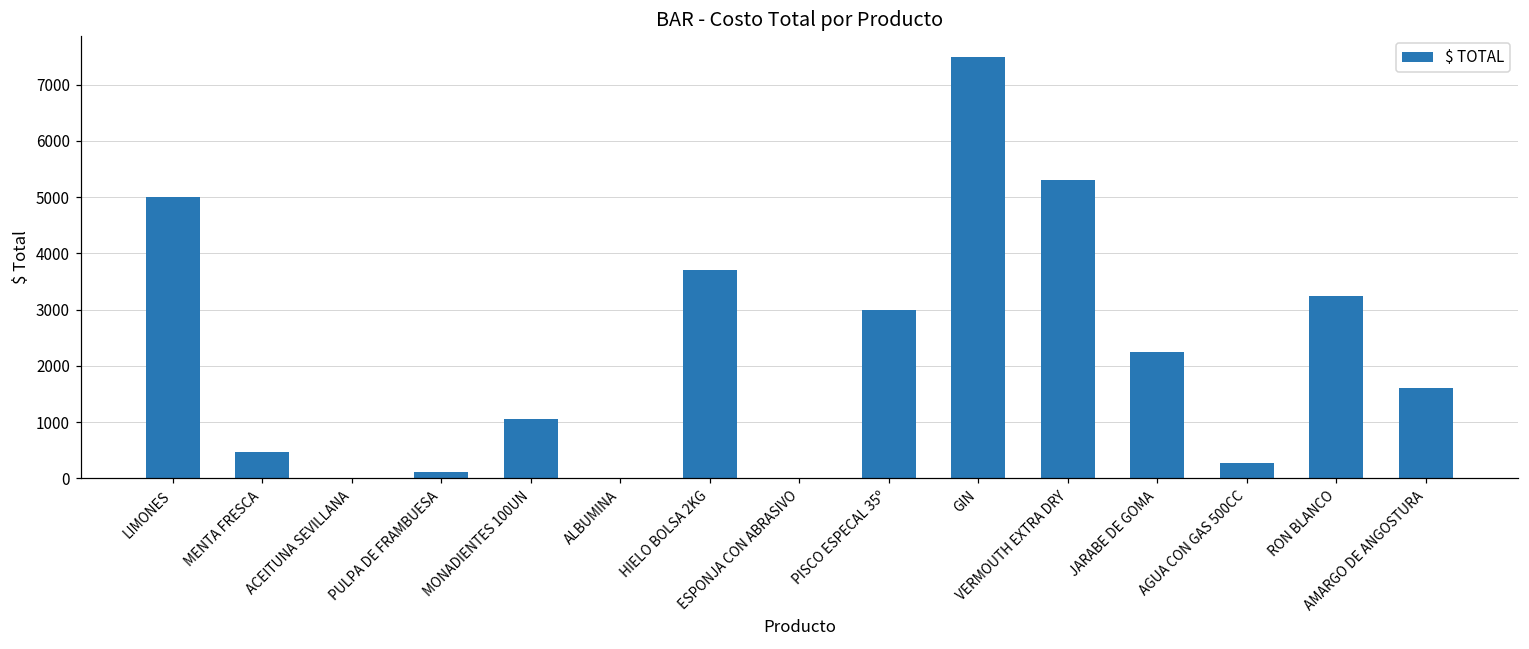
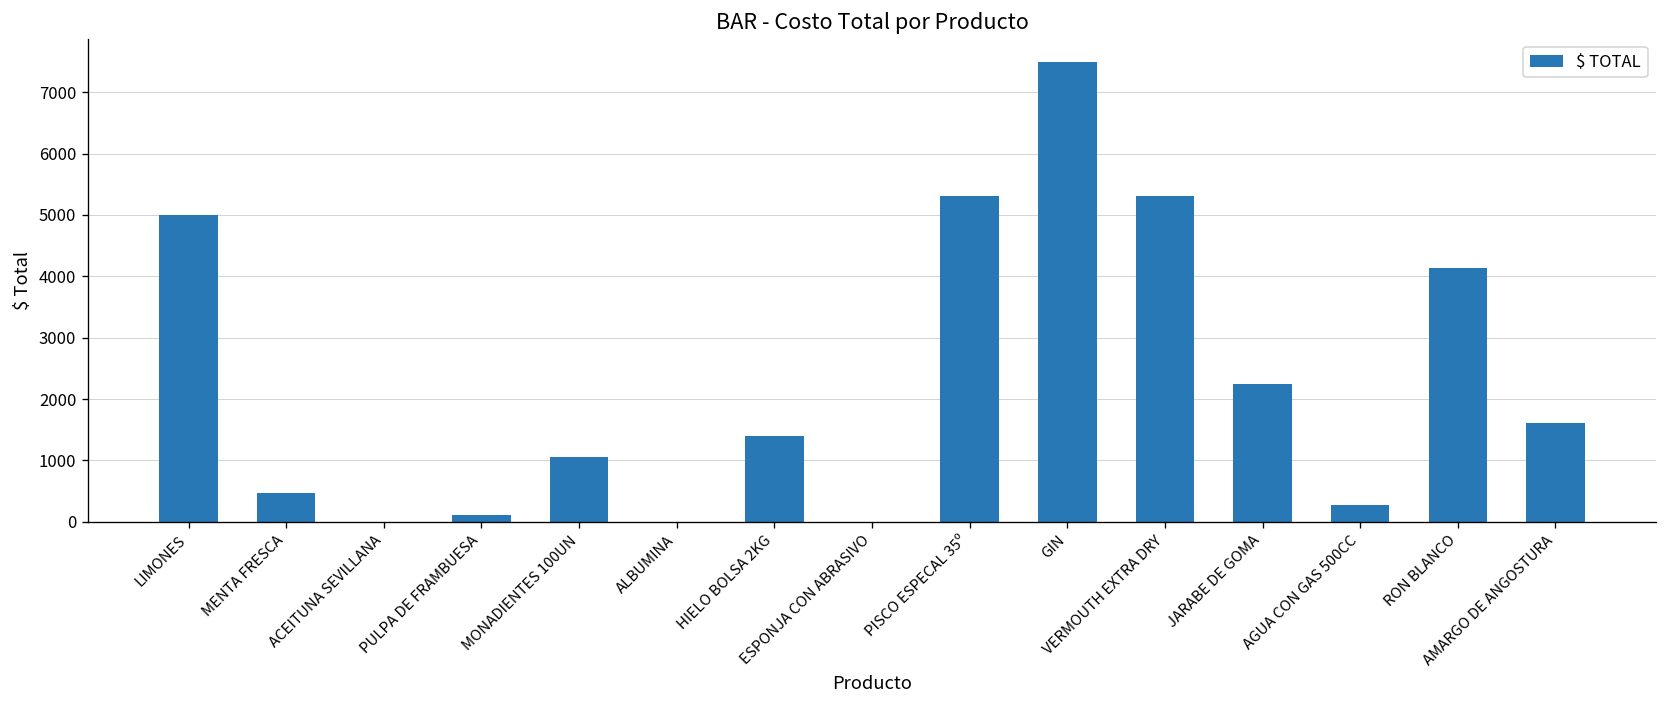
HIELO BOLSA 2KG: 3700 -> 1400
PISCO ESPECAL 35º: 3000 -> 5300
RON BLANCO: 3200 -> 4100
